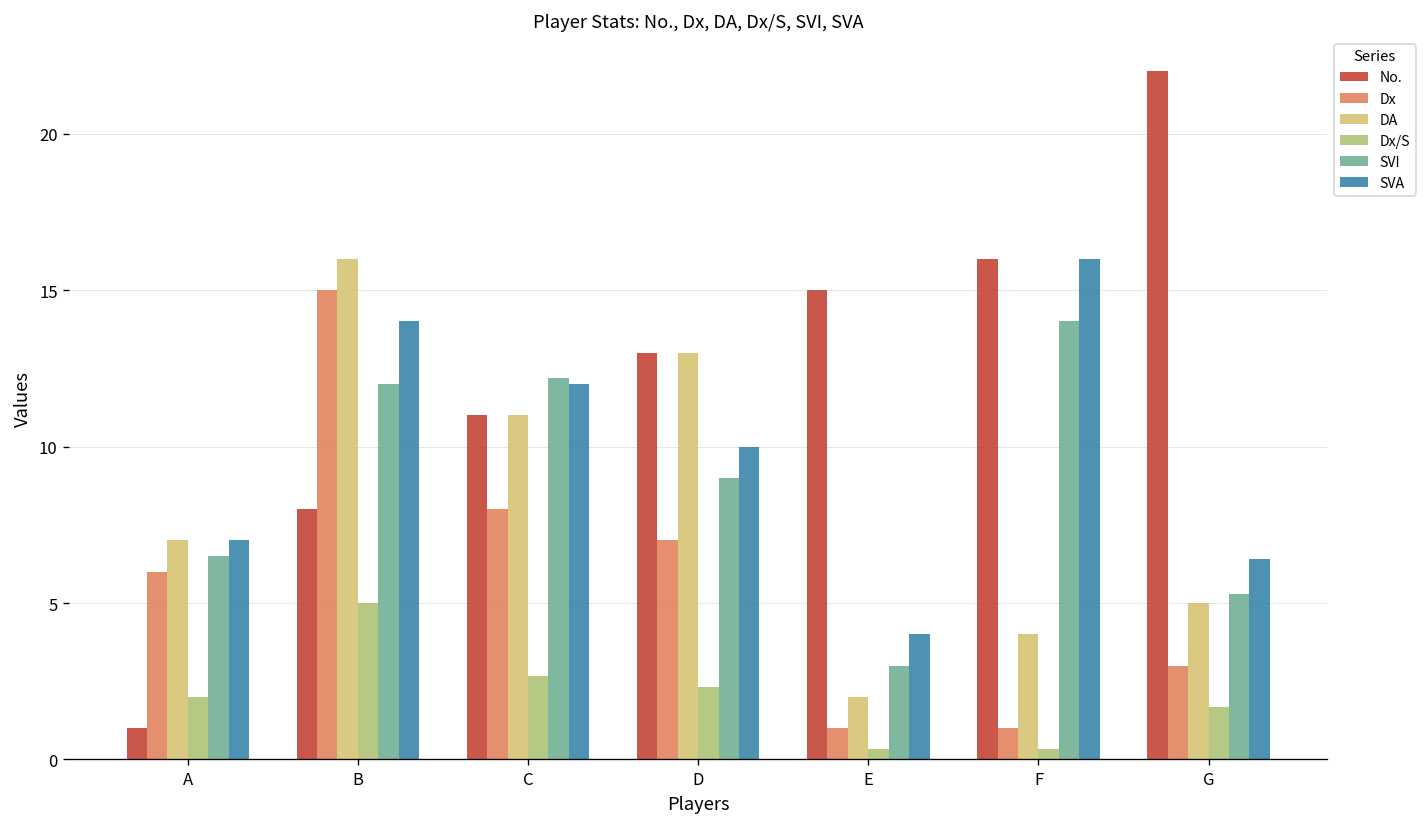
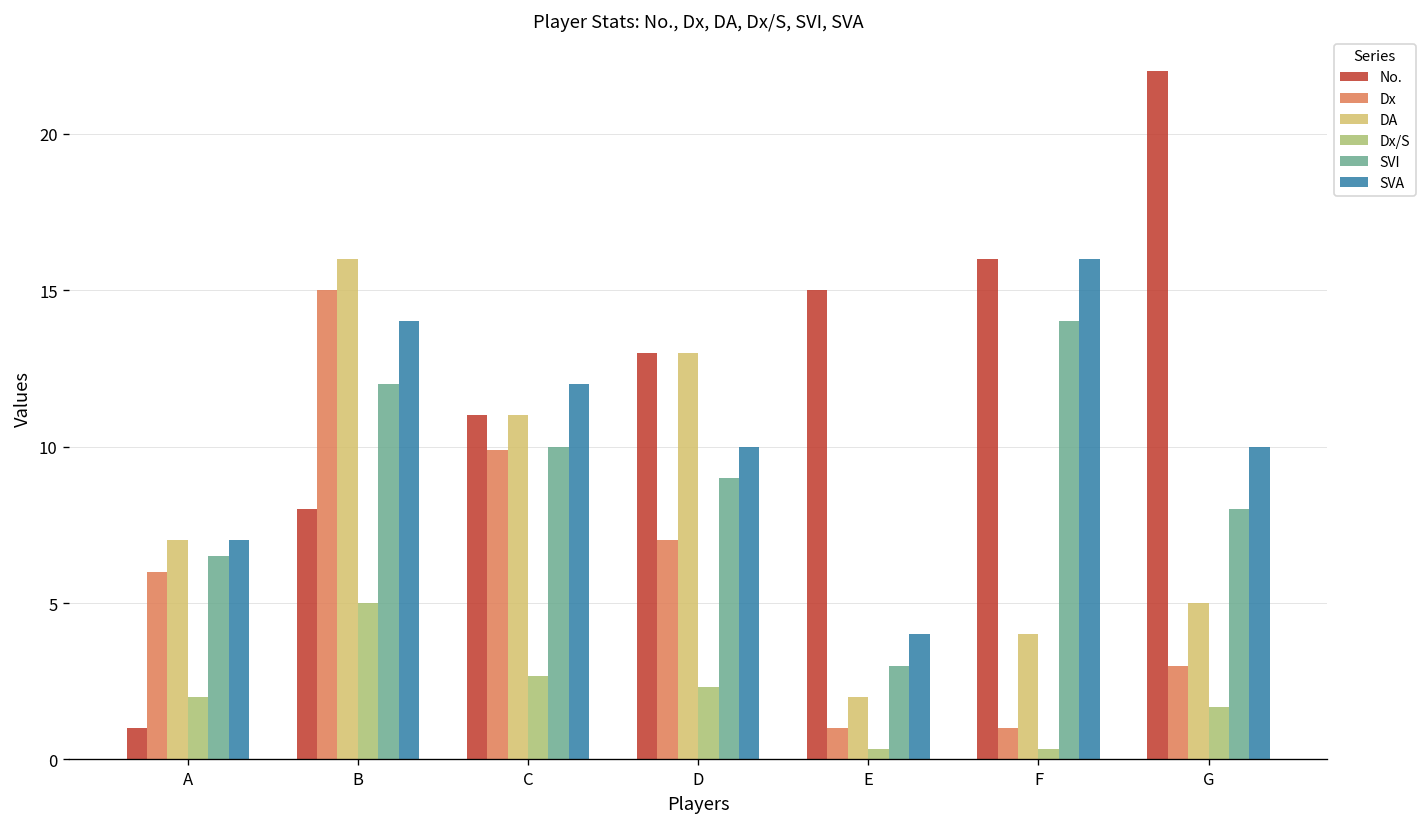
Dx, C: 8.0 -> 9.9
SVI, C: 12.2 -> 10.0
SVI, G: 5.3 -> 8.0
SVA, G: 6.4 -> 10.0
